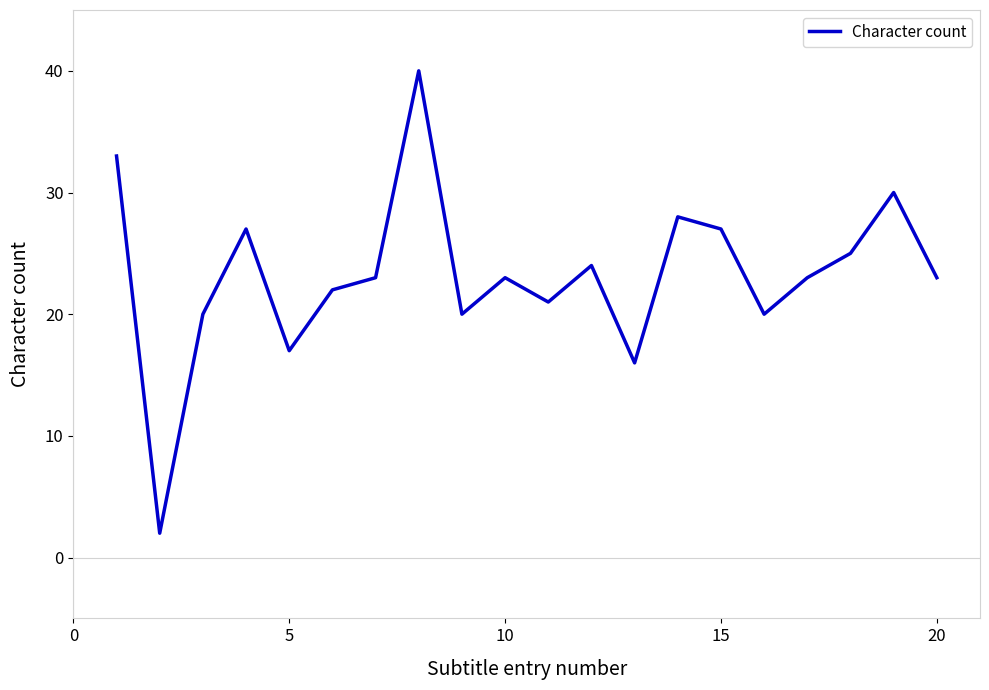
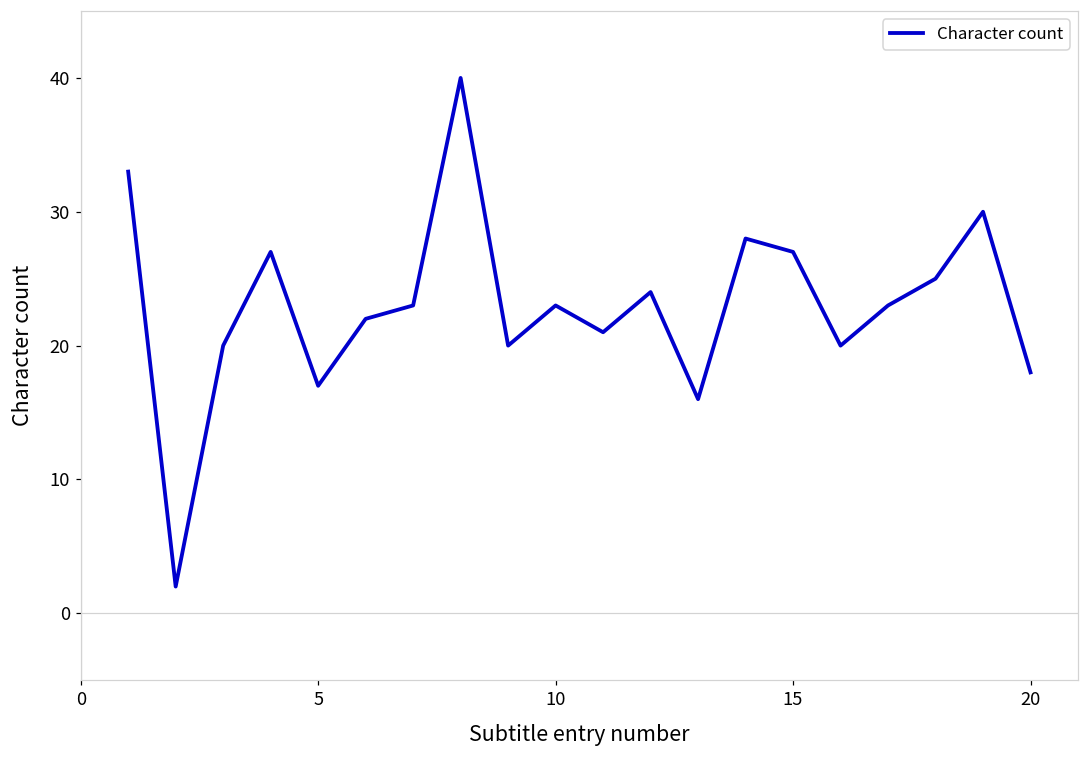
20: 23 -> 18
